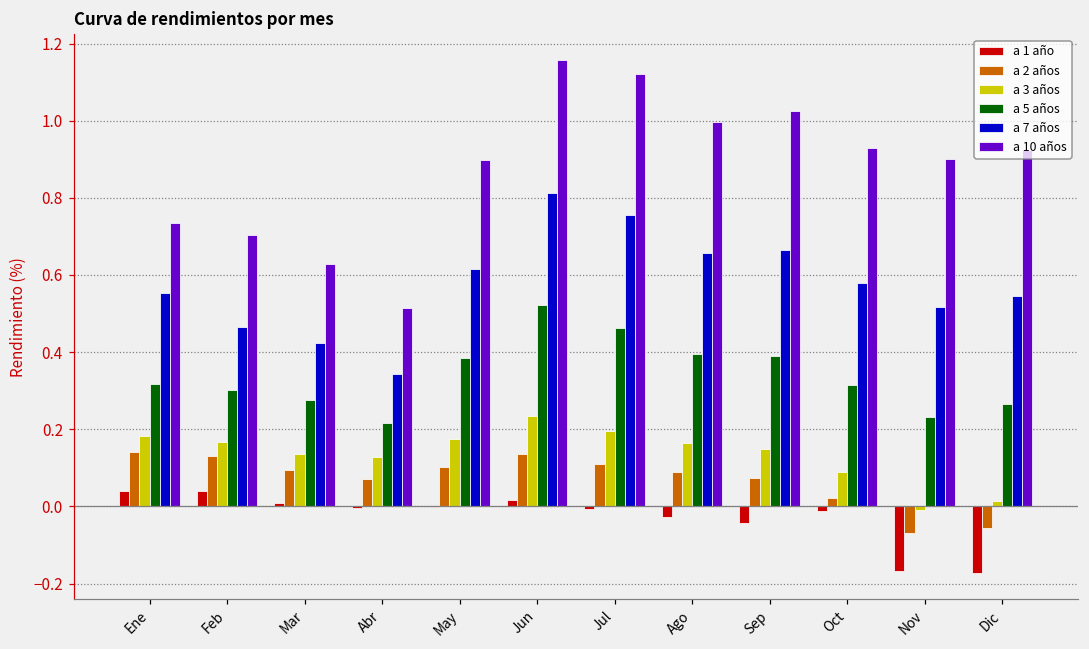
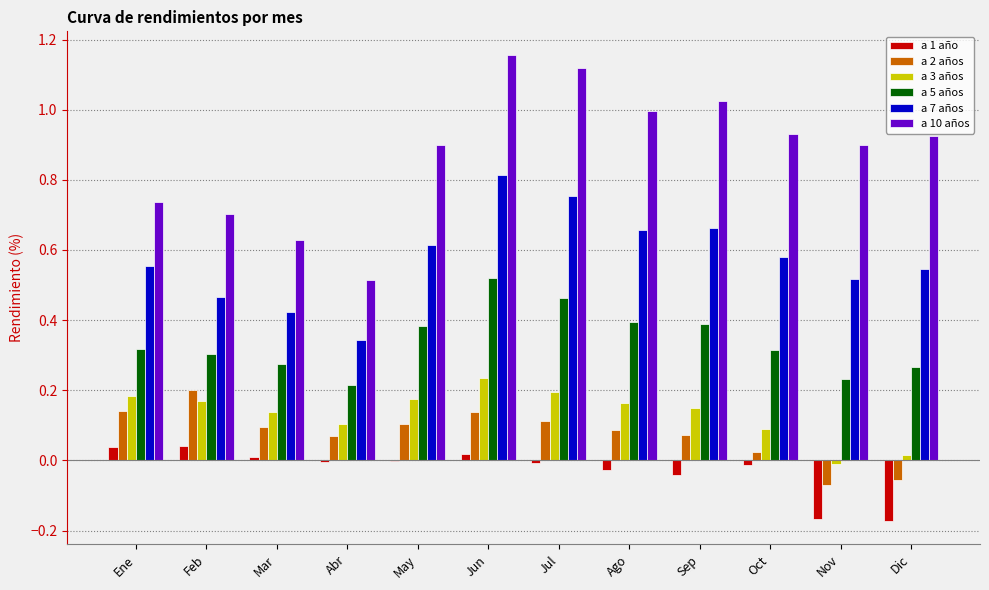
a 2 años, Feb: 0.13 -> 0.20
a 3 años, Abr: 0.13 -> 0.10
